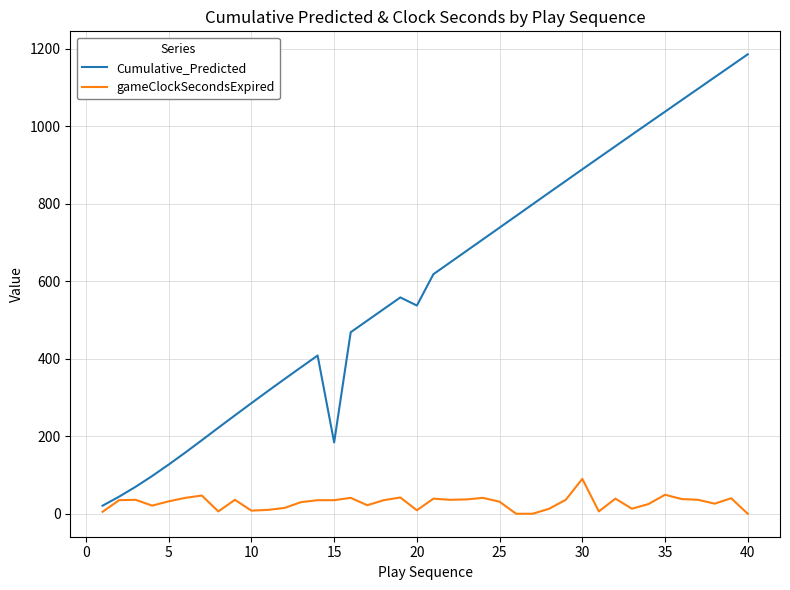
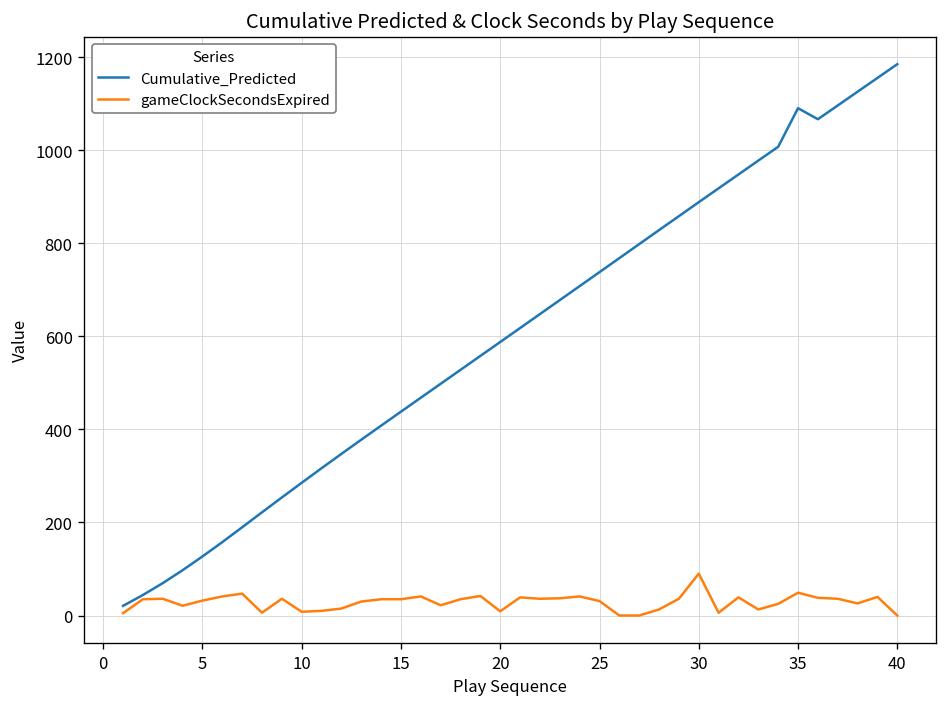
Cumulative_Predicted, 15: 180 -> 440
Cumulative_Predicted, 20: 540 -> 590
Cumulative_Predicted, 35: 1040 -> 1090
